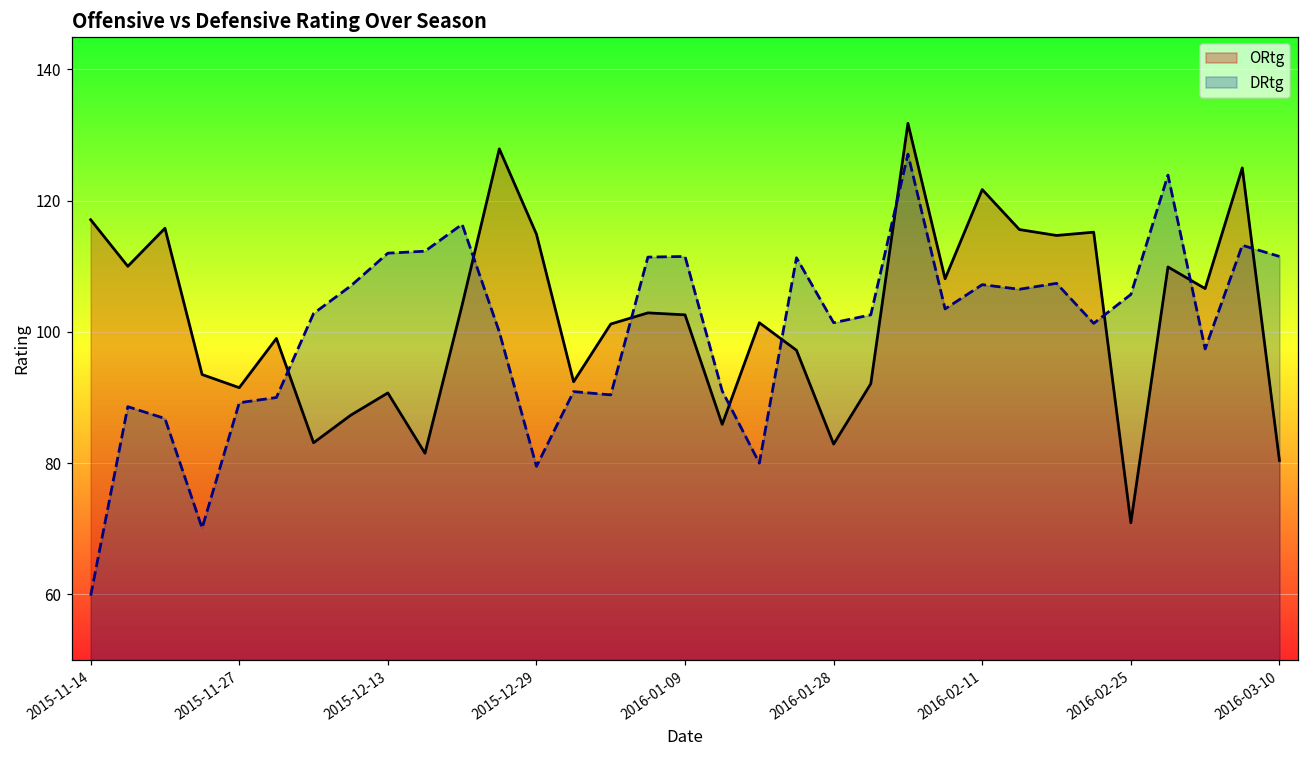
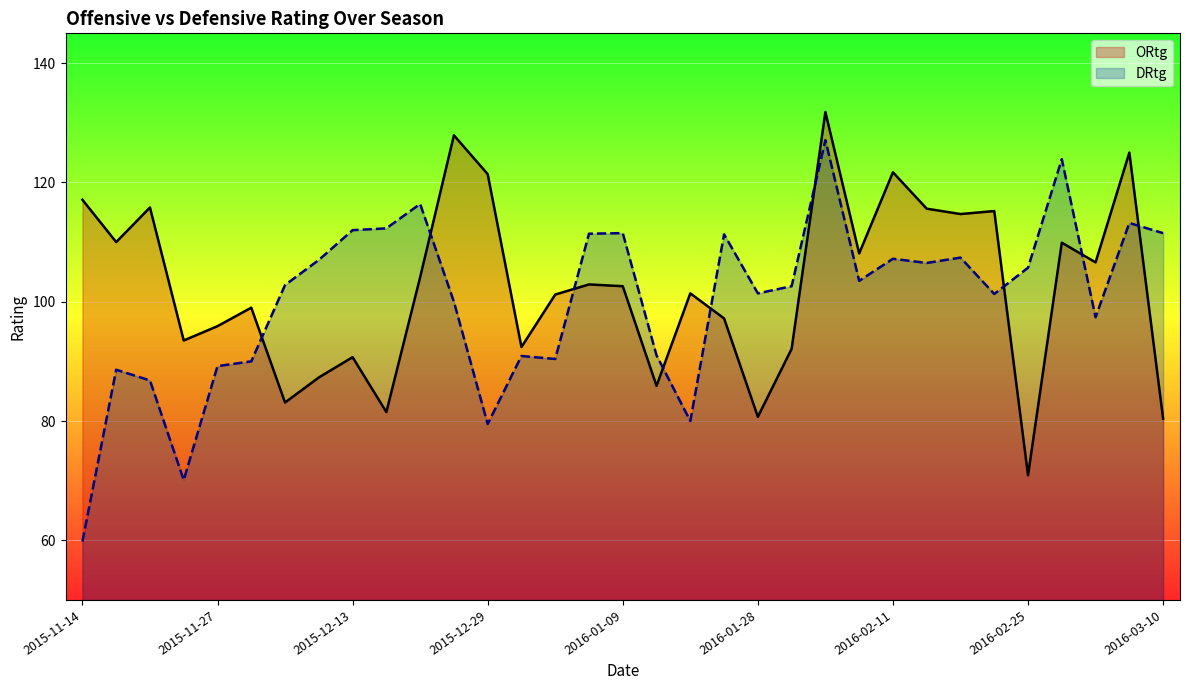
ORtg, 2015-11-27: 92 -> 96
ORtg, 2015-12-29: 115 -> 121
ORtg, 2016-01-28: 83 -> 81
